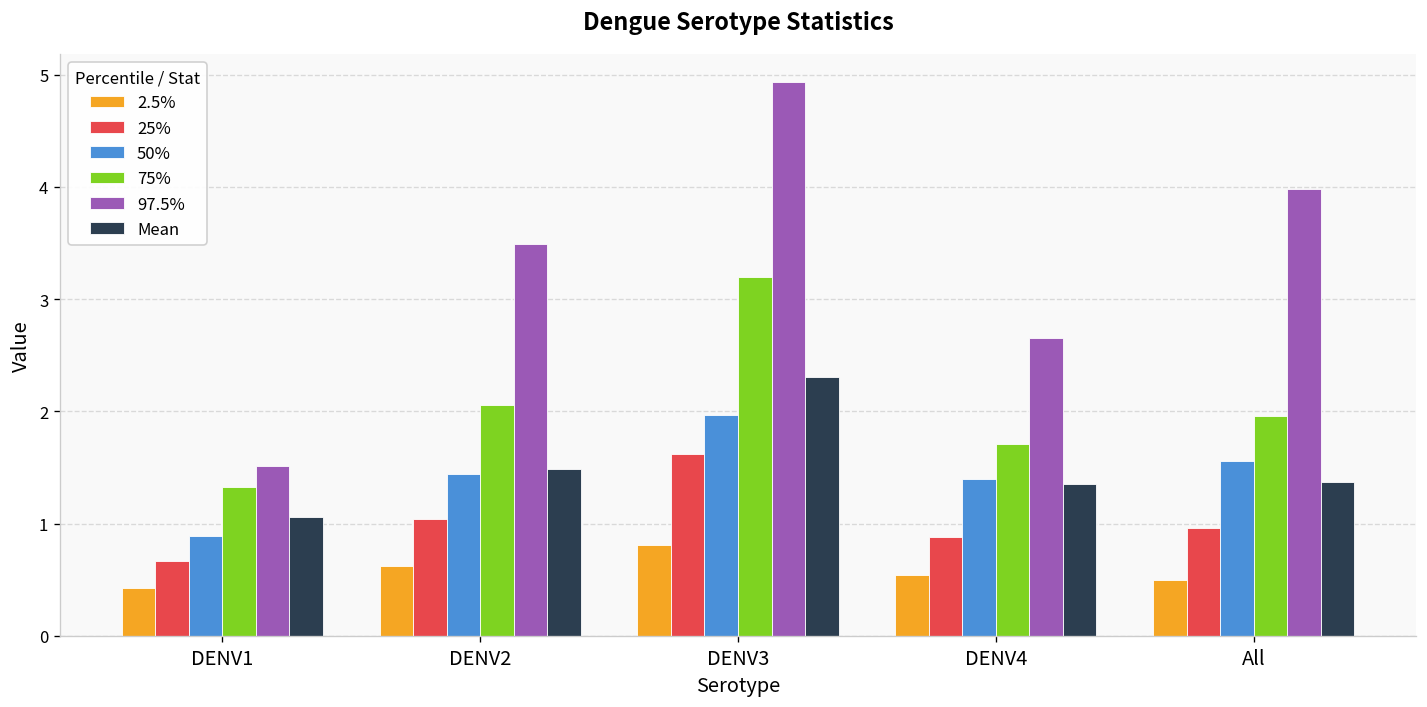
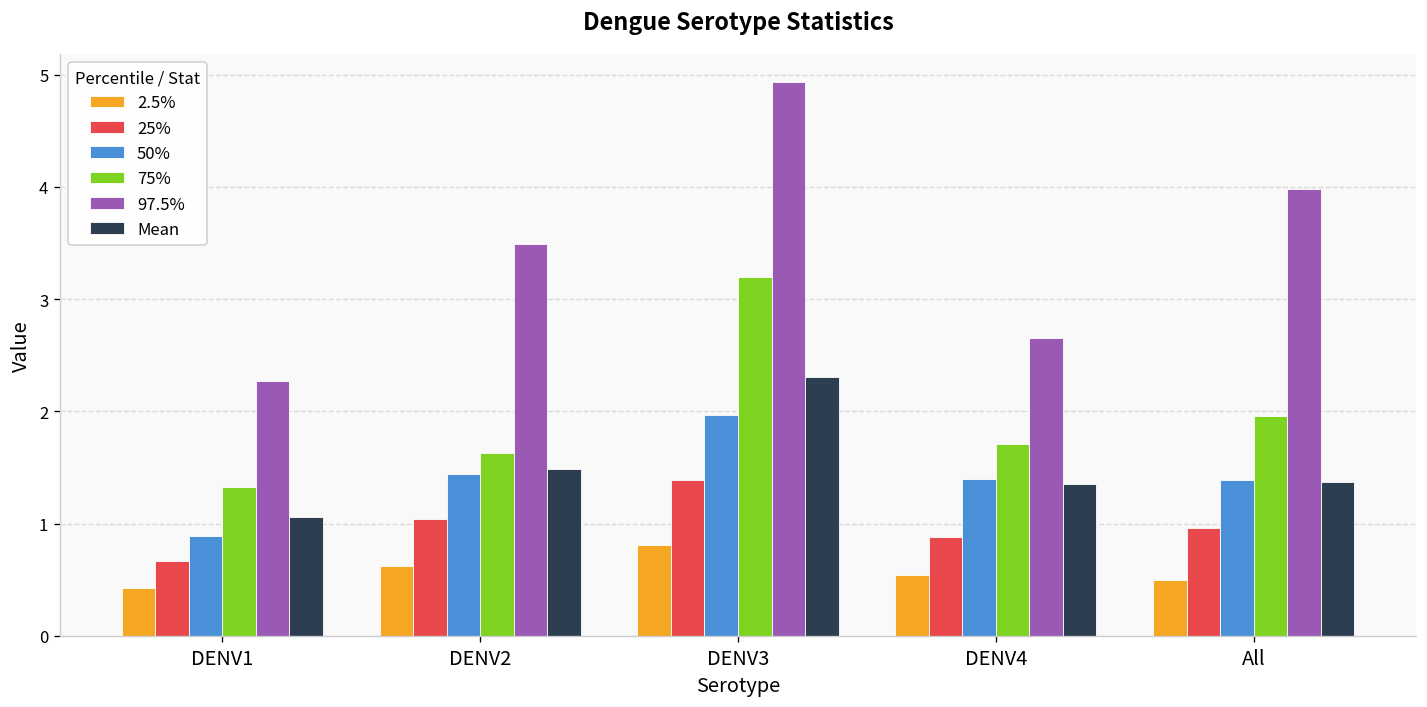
97.5%, DENV1: 1.5 -> 2.3
75%, DENV2: 2.1 -> 1.6
25%, DENV3: 1.6 -> 1.4
50%, All: 1.6 -> 1.4
